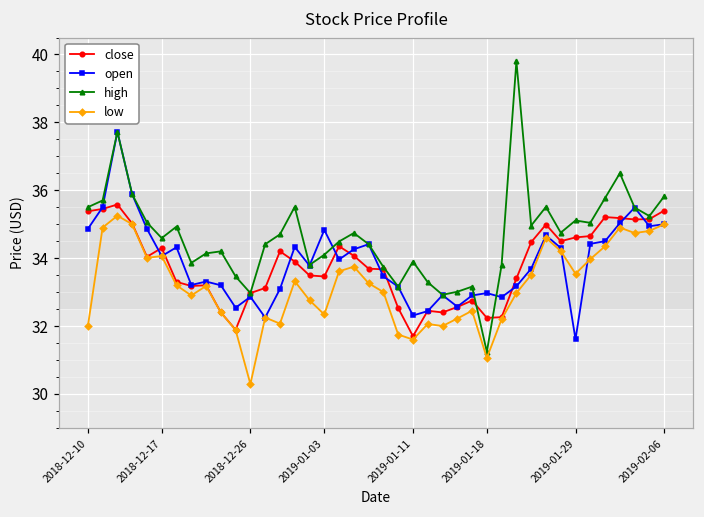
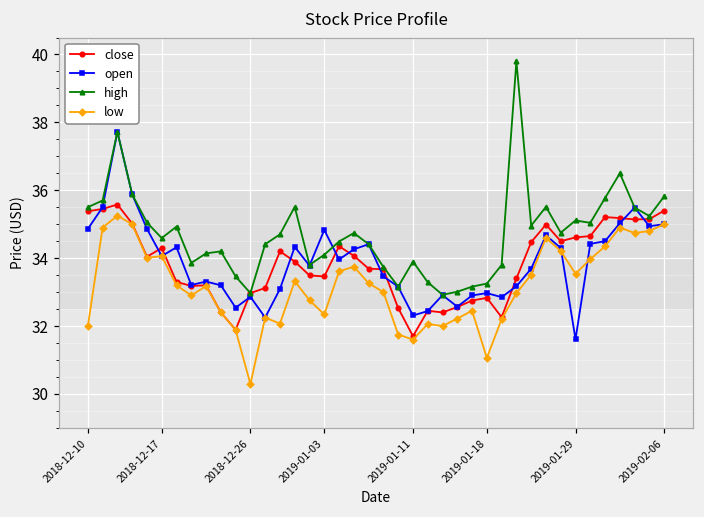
close, 2019-01-18: 32.2 -> 32.8
high, 2019-01-18: 31.2 -> 33.3
